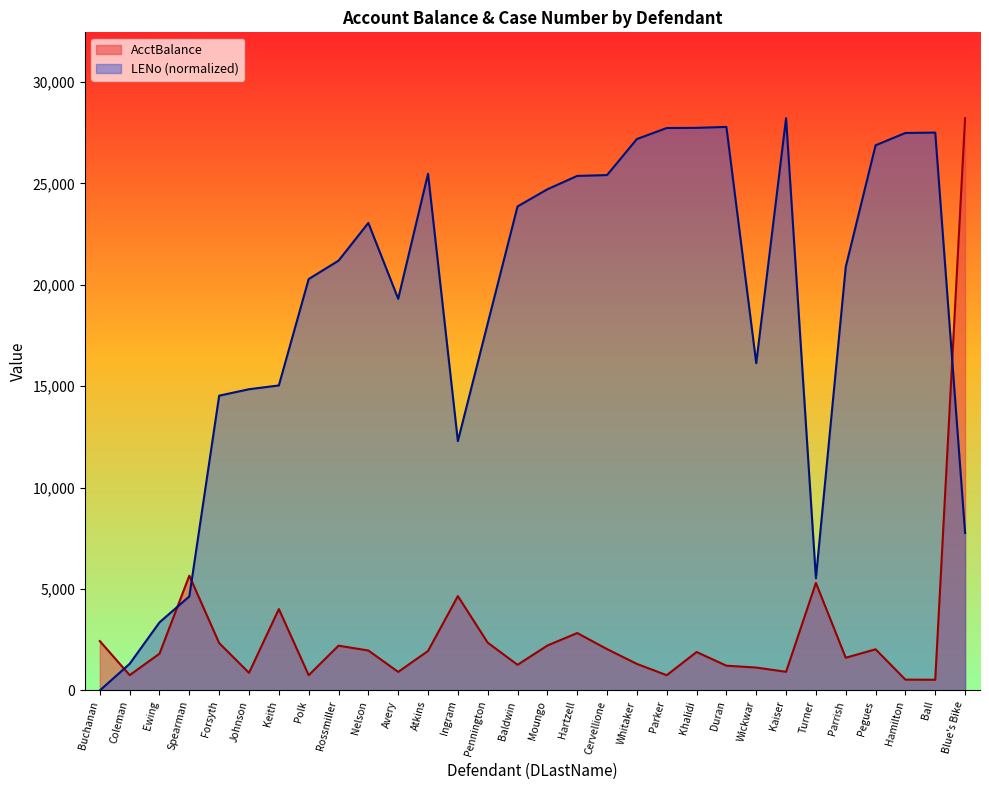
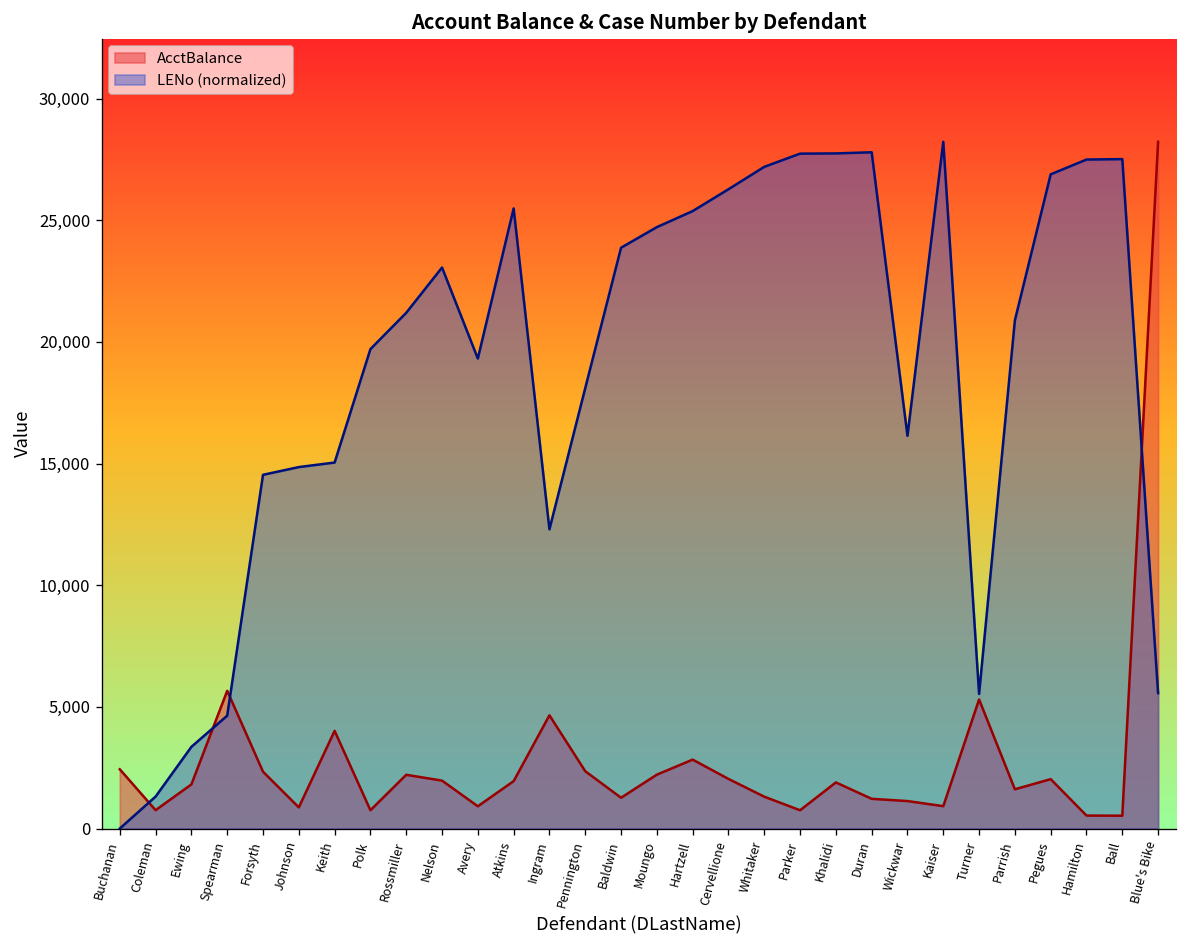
LENo (normalized), Polk: 20,300 -> 19,700
LENo (normalized), Cervellione: 25,400 -> 26,300
LENo (normalized), Blue's Bike: 7,800 -> 5,600
